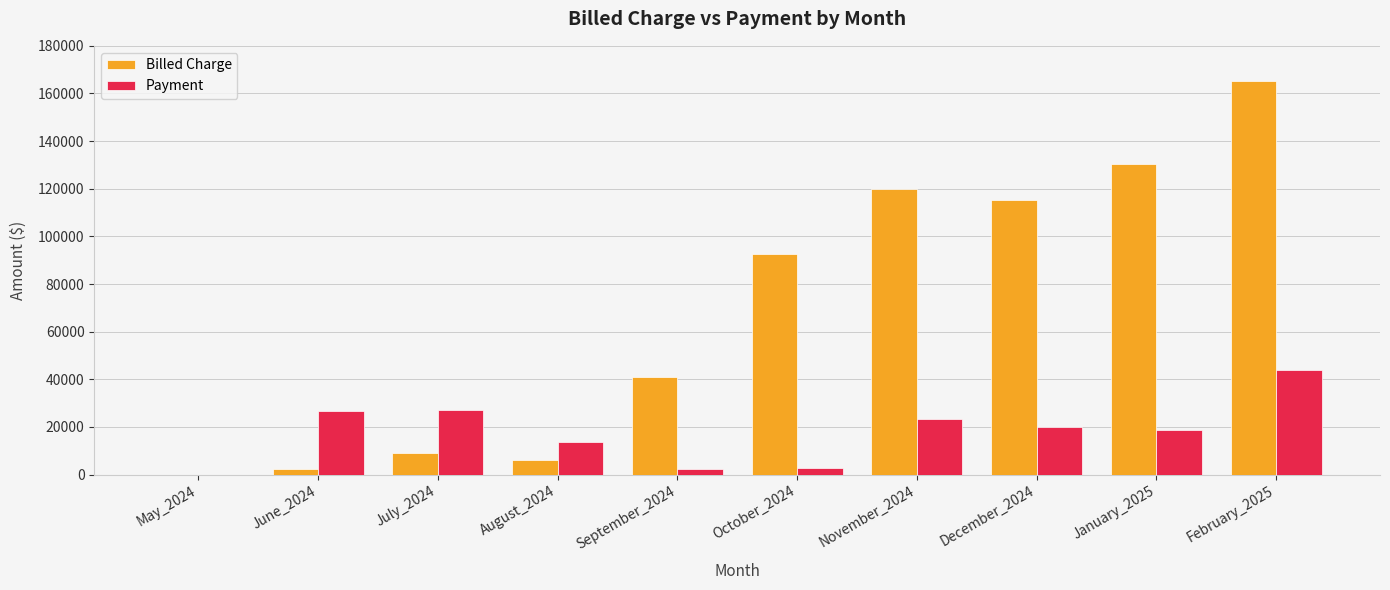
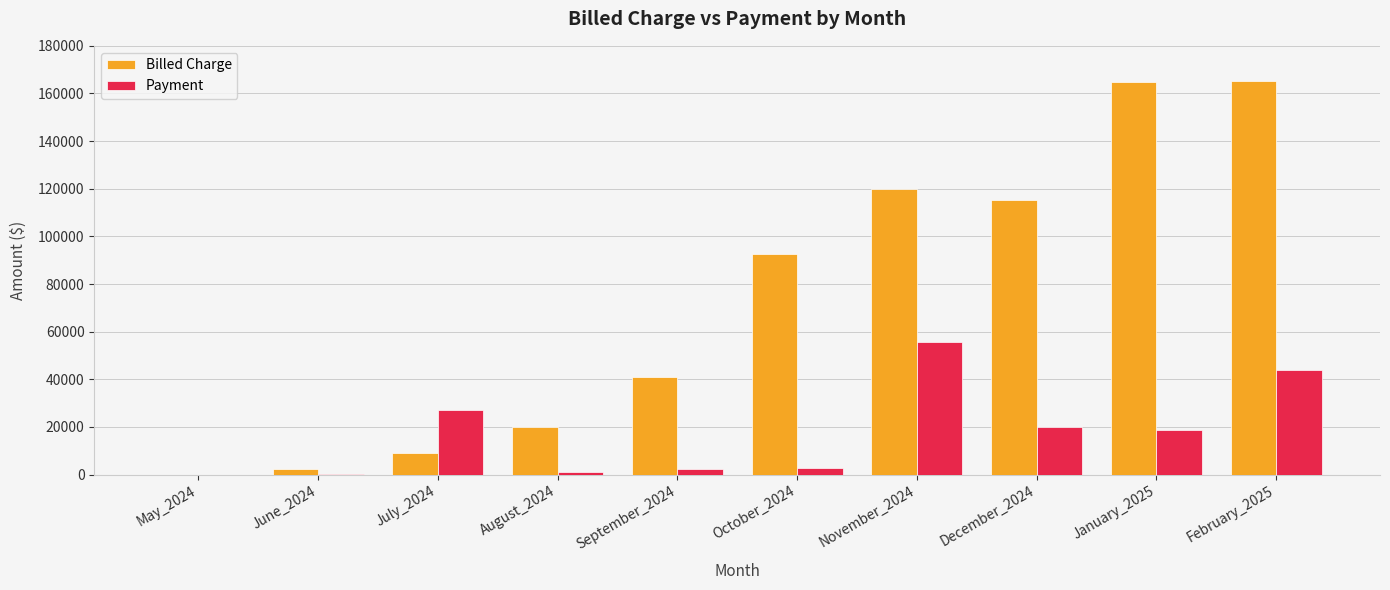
Payment, June_2024: 27000 -> 0
Billed Charge, August_2024: 6000 -> 20000
Payment, August_2024: 14000 -> 1000
Payment, November_2024: 23000 -> 56000
Billed Charge, January_2025: 130000 -> 165000
